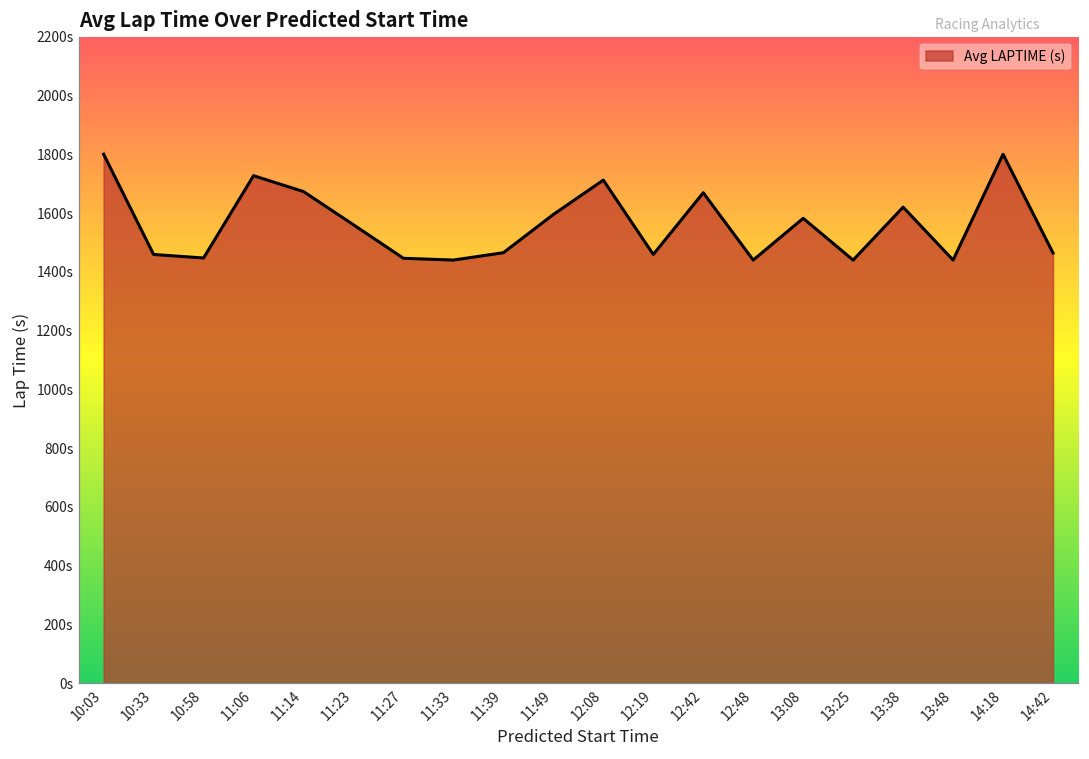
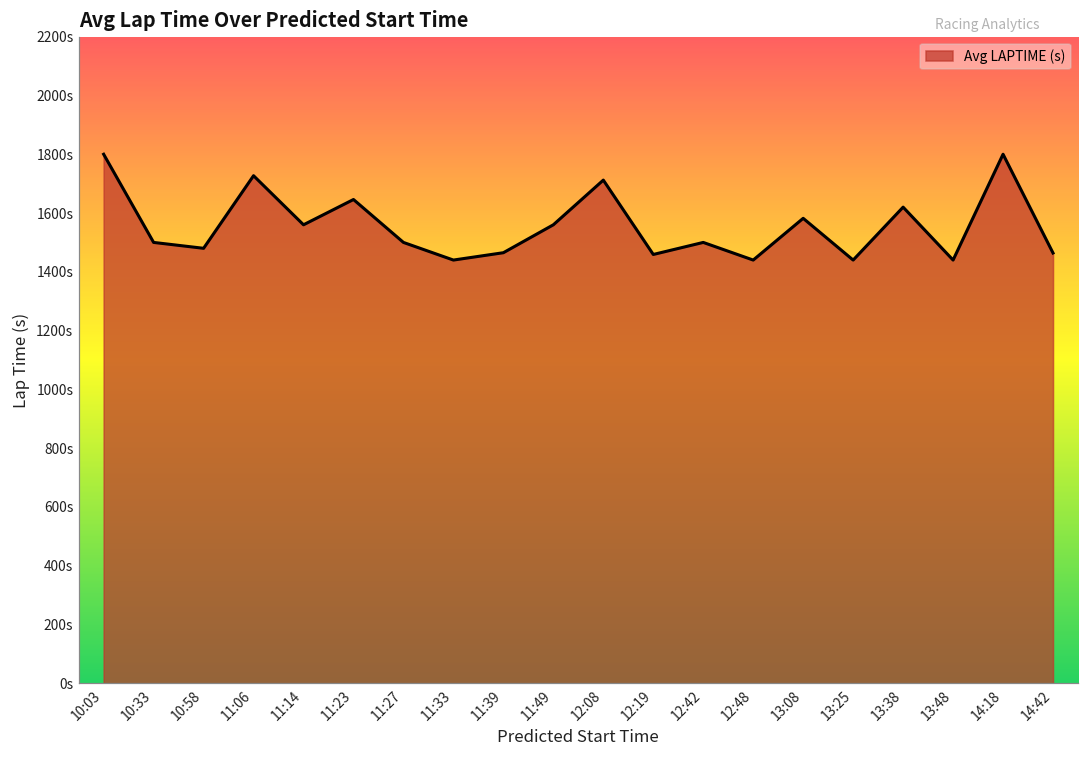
10:33: 1460s -> 1500s
10:58: 1450s -> 1480s
11:14: 1670s -> 1560s
11:23: 1560s -> 1650s
11:27: 1450s -> 1500s
11:49: 1600s -> 1560s
12:42: 1670s -> 1500s
